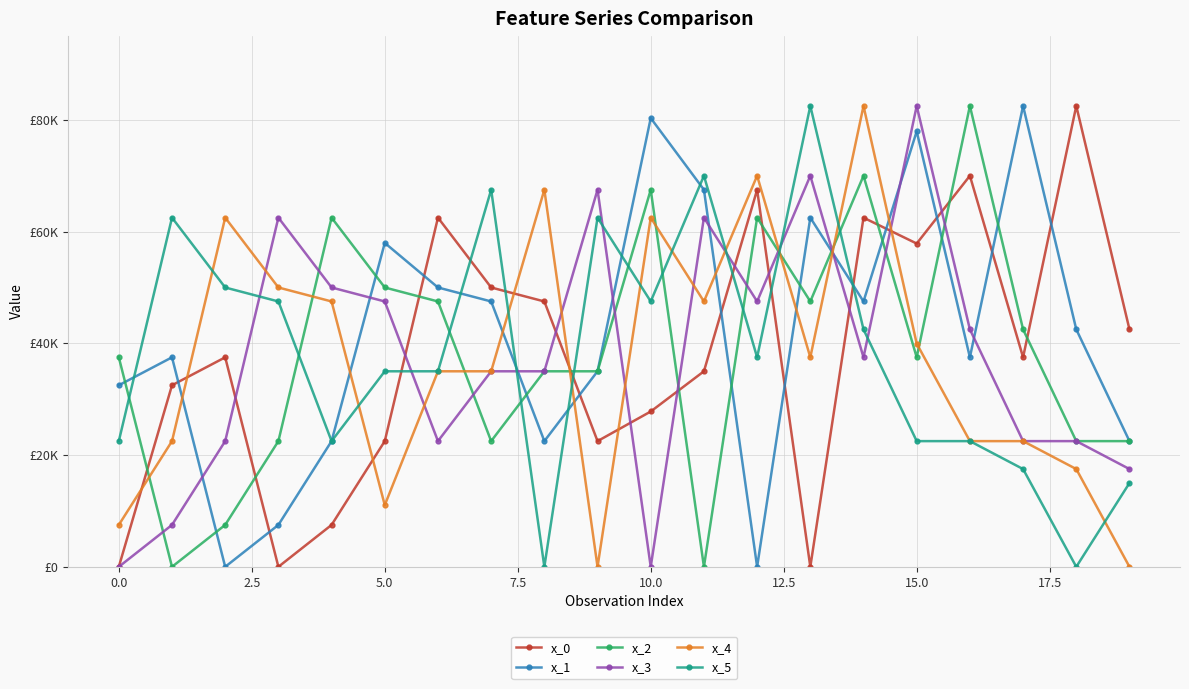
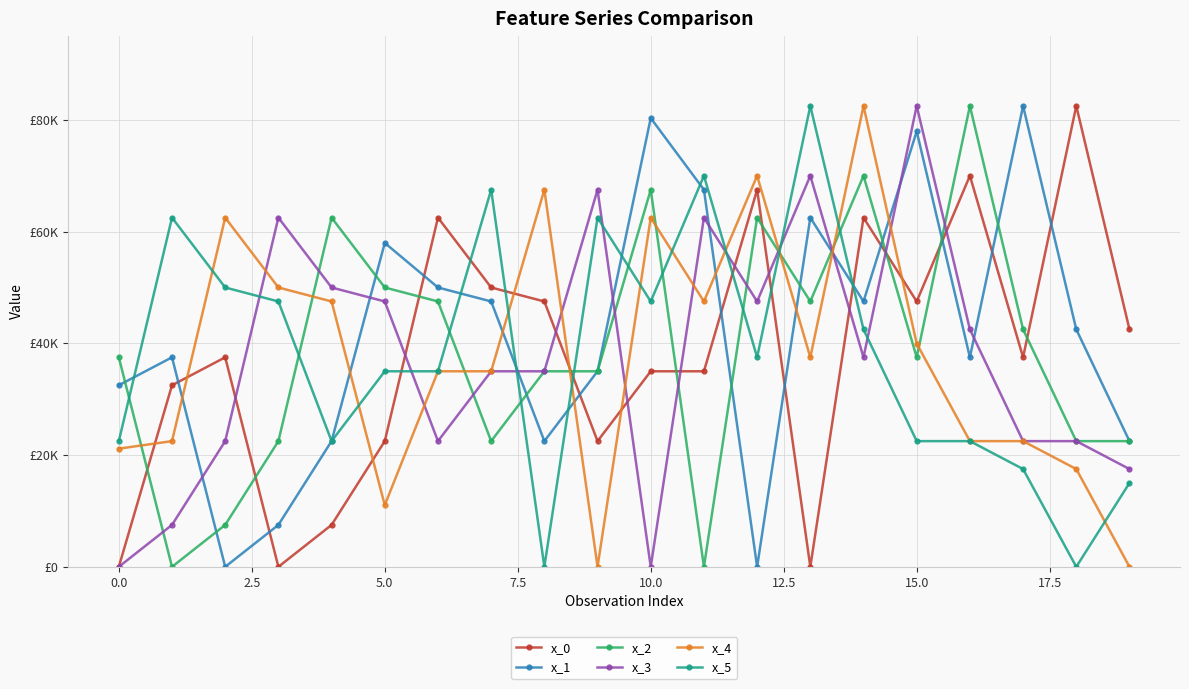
x_4, 0.0: £8000 -> £21000
x_0, 10.0: £28000 -> £35000
x_0, 15.0: £58000 -> £48000
